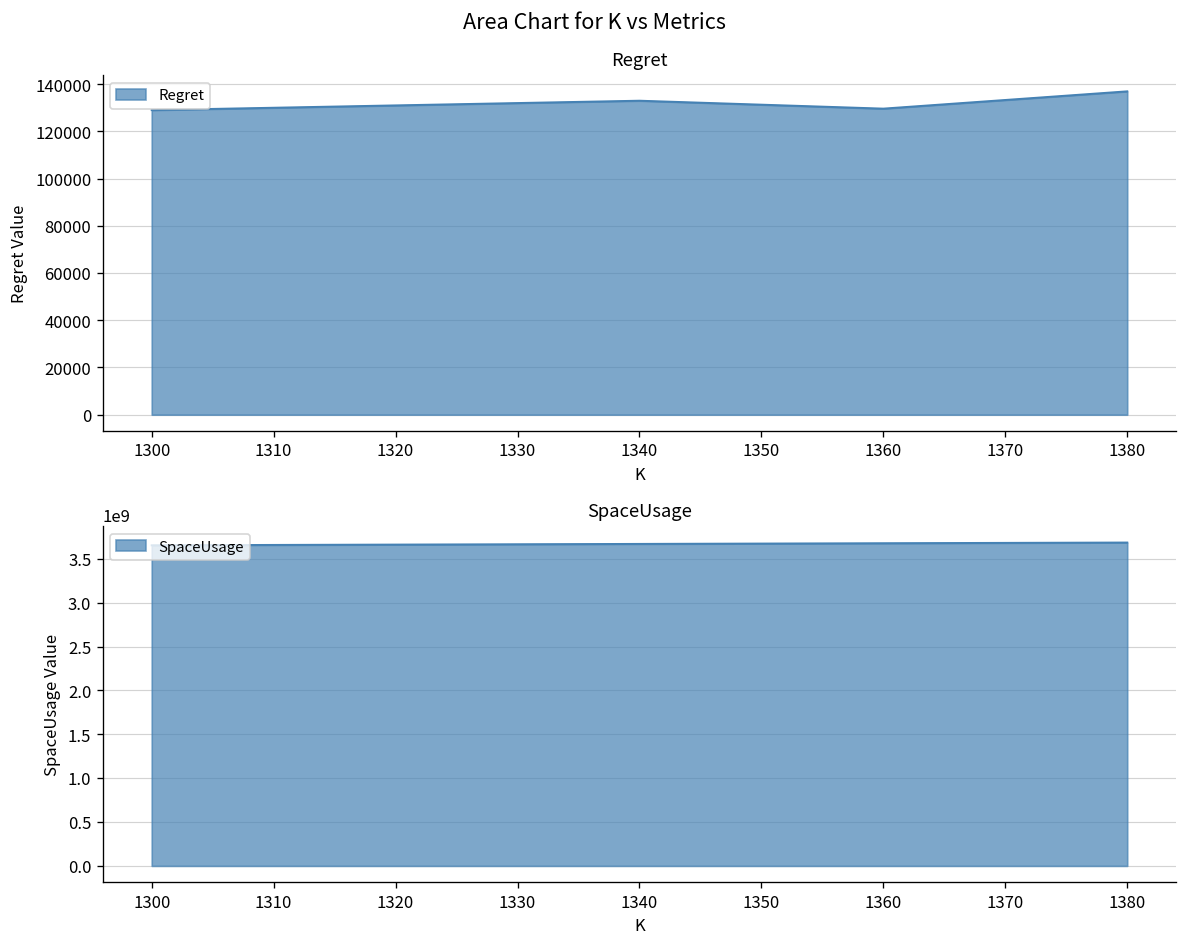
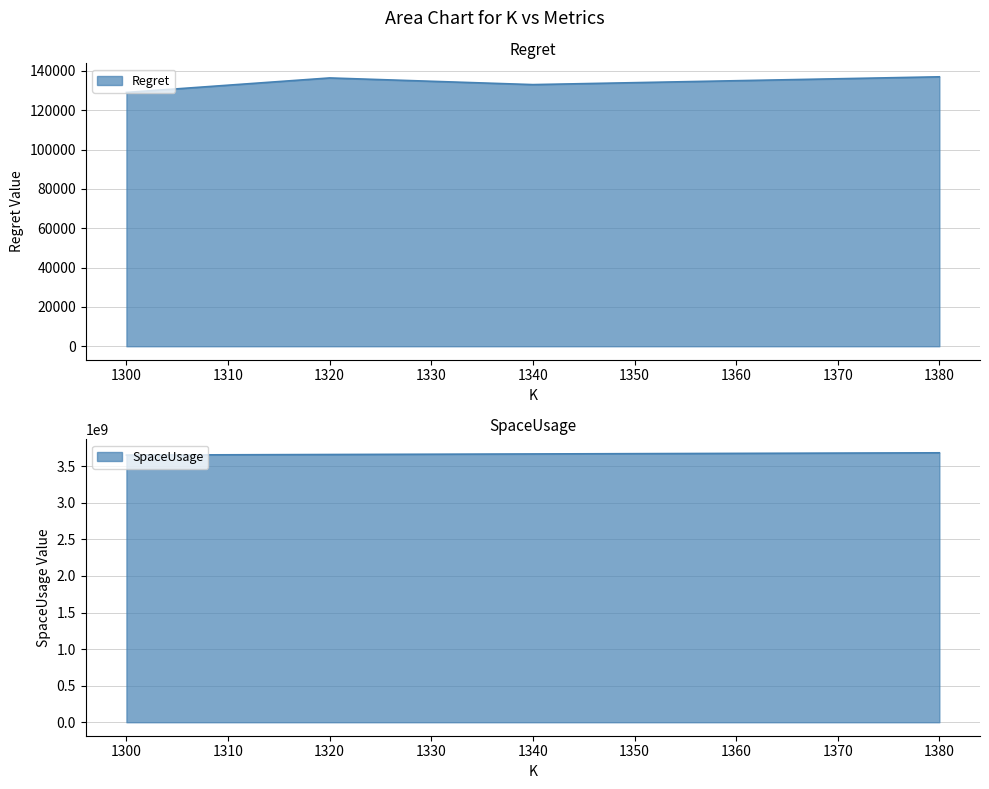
Regret, 1320: 131000 -> 136000
Regret, 1360: 130000 -> 135000
